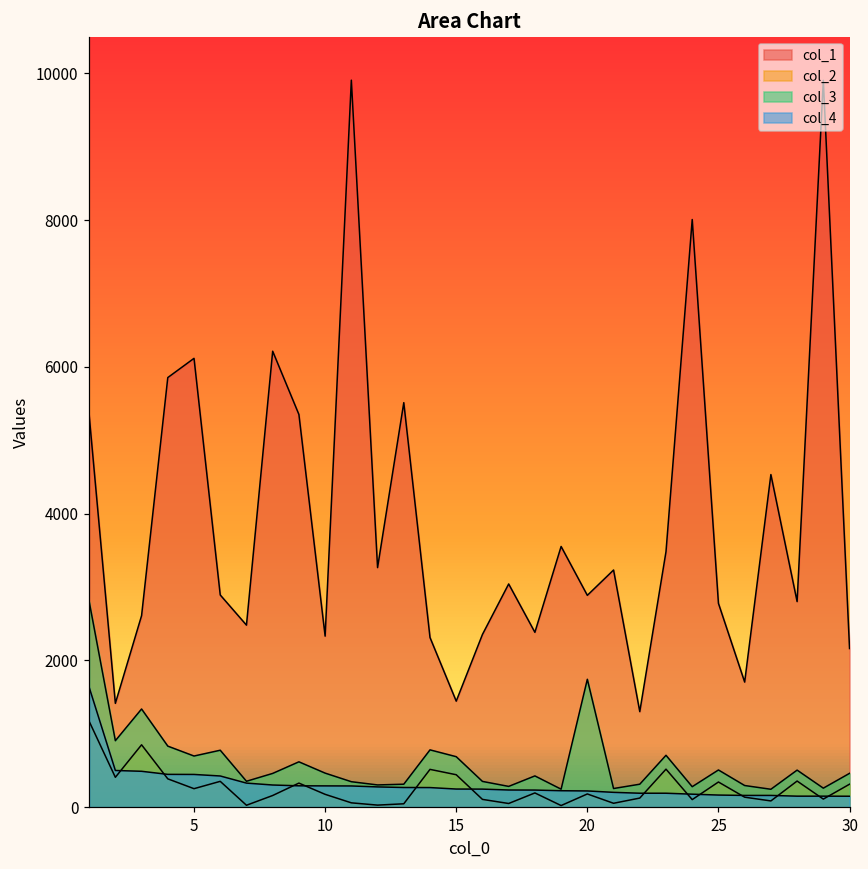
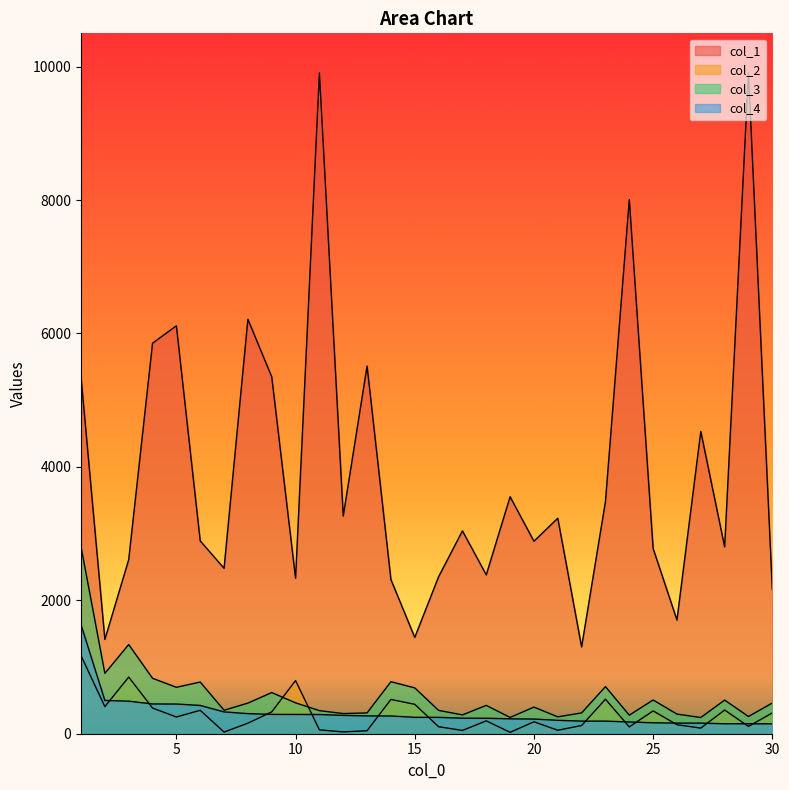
col_2, 10: 200 -> 800
col_3, 20: 1700 -> 400
